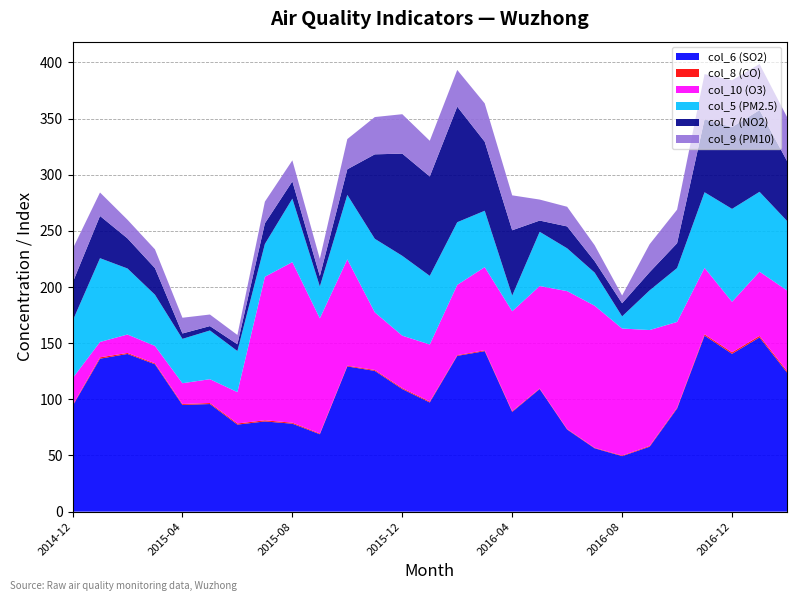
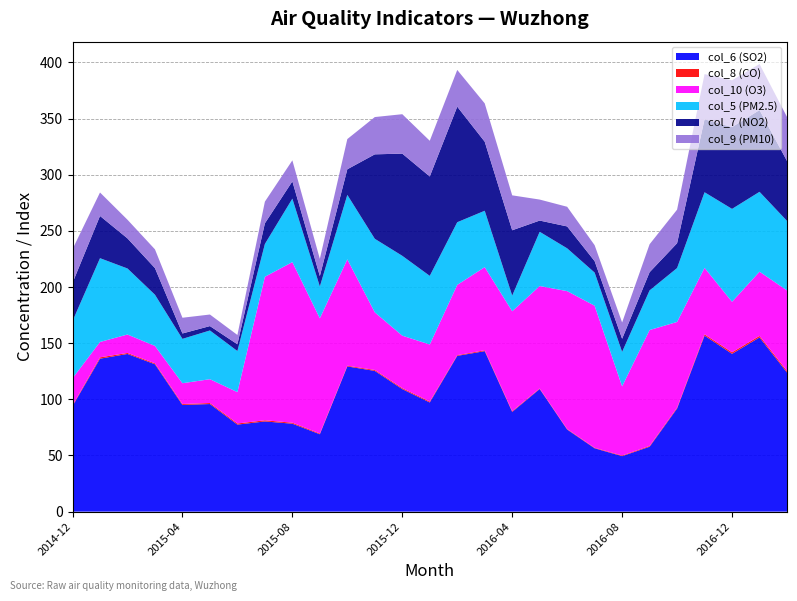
col_10 (O3), 2016-08: 113 -> 62
col_5 (PM2.5), 2016-08: 11 -> 31
col_9 (PM10), 2016-08: 7 -> 15
